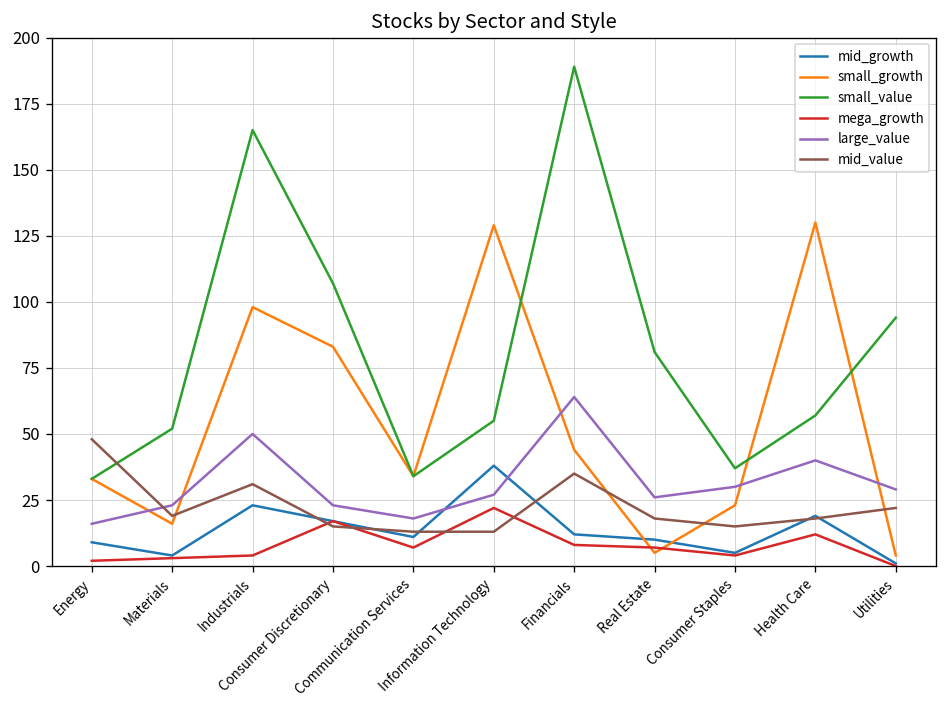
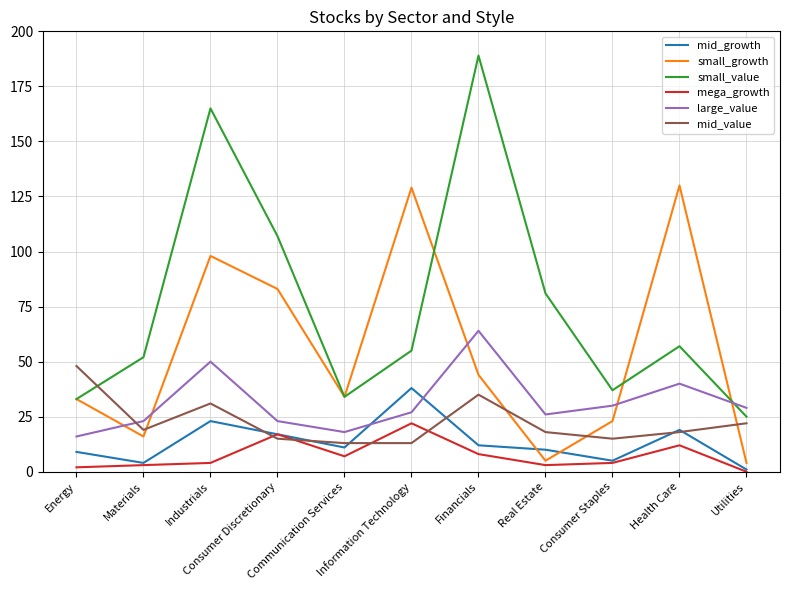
mega_growth, Real Estate: 7 -> 3
small_value, Utilities: 94 -> 25
